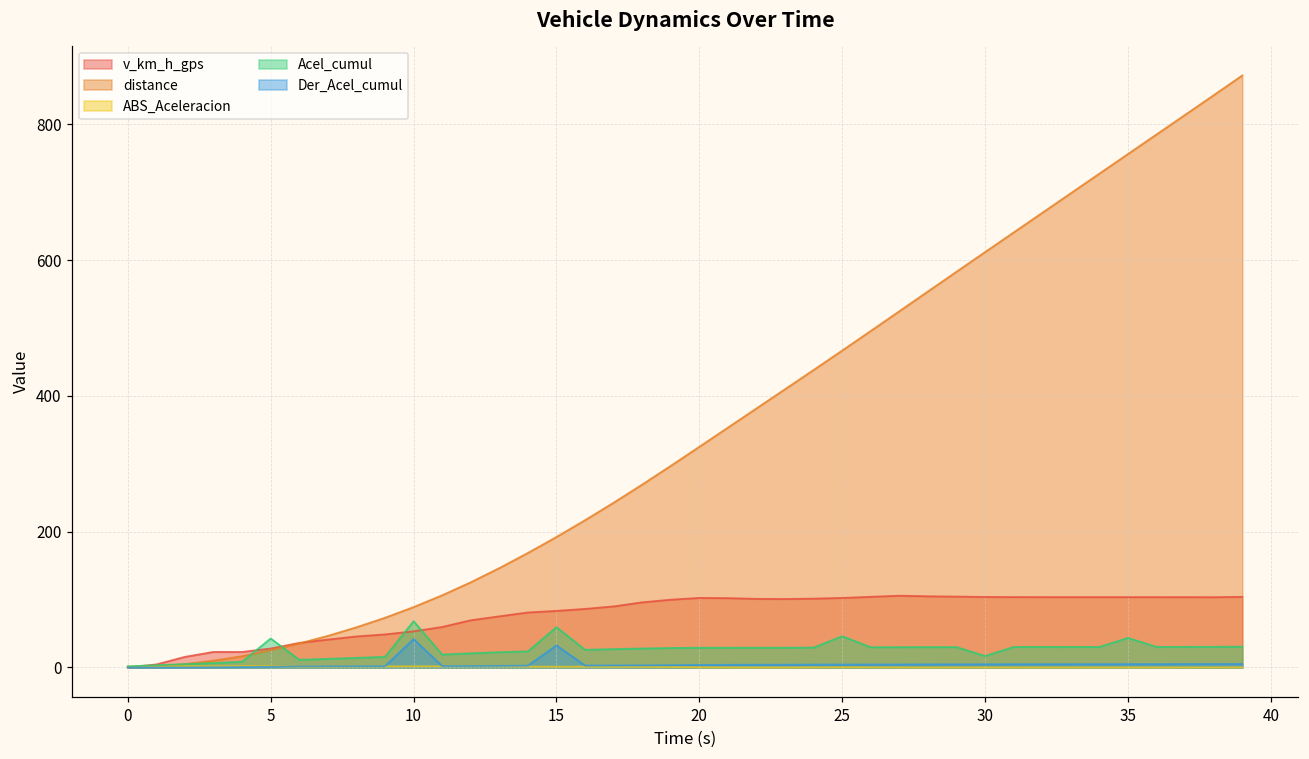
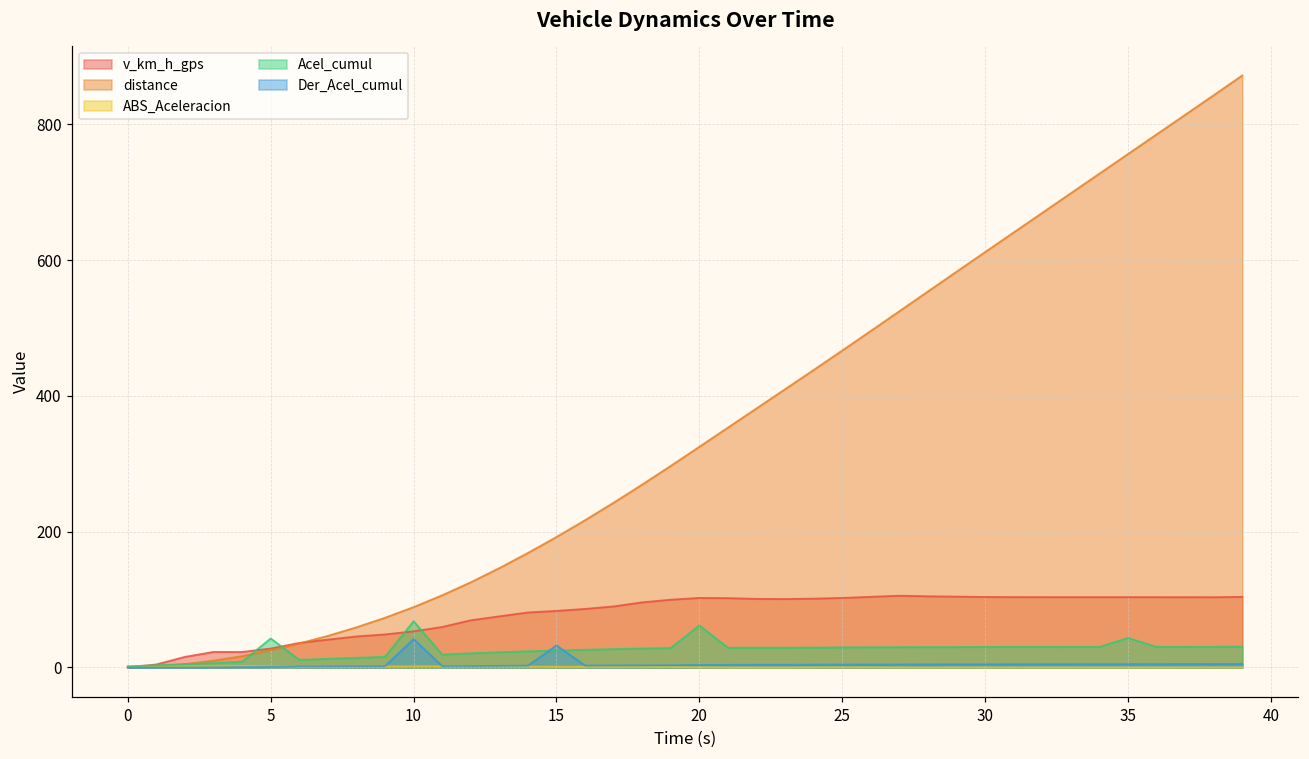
Acel_cumul, 15: 60 -> 20
Acel_cumul, 20: 30 -> 60
Acel_cumul, 25: 50 -> 30
Acel_cumul, 30: 20 -> 30
